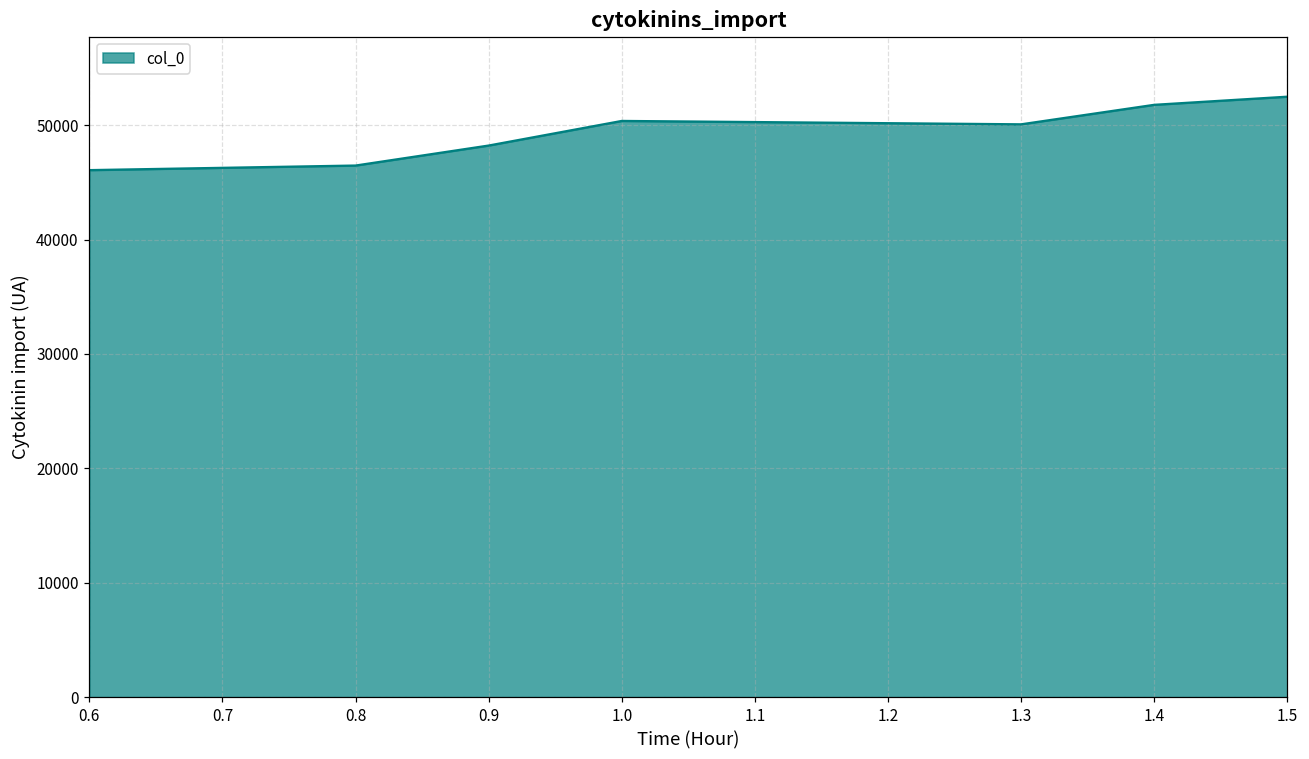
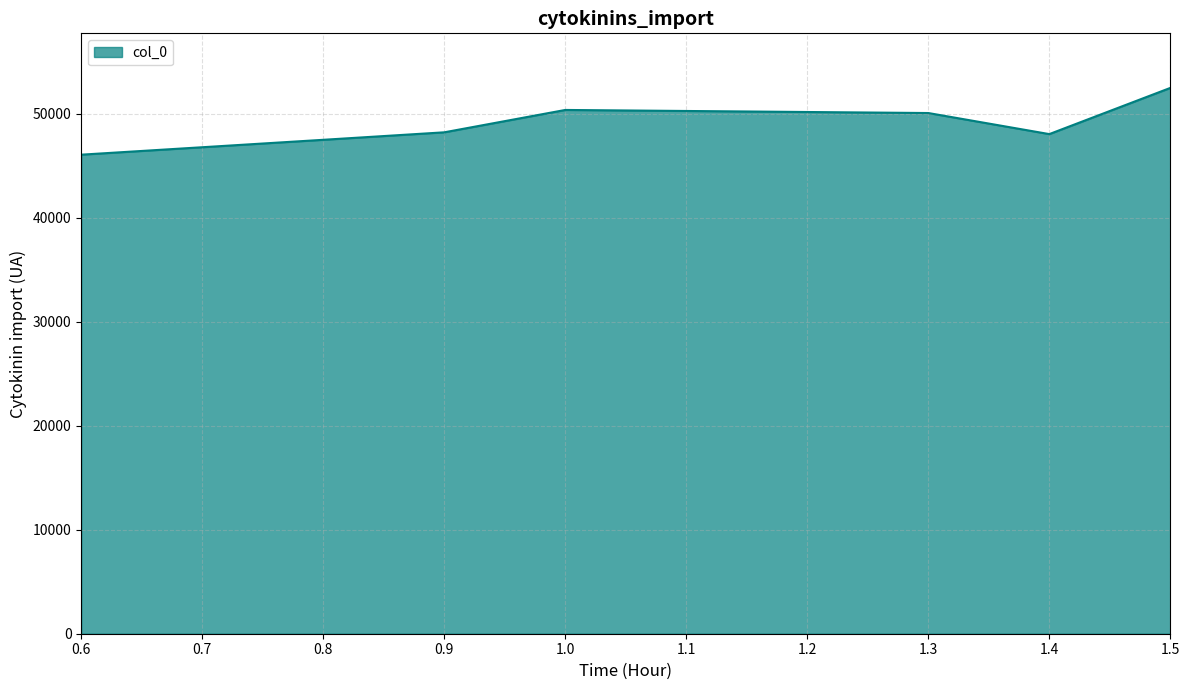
0.8: 46500 -> 47500
1.4: 51800 -> 48000
